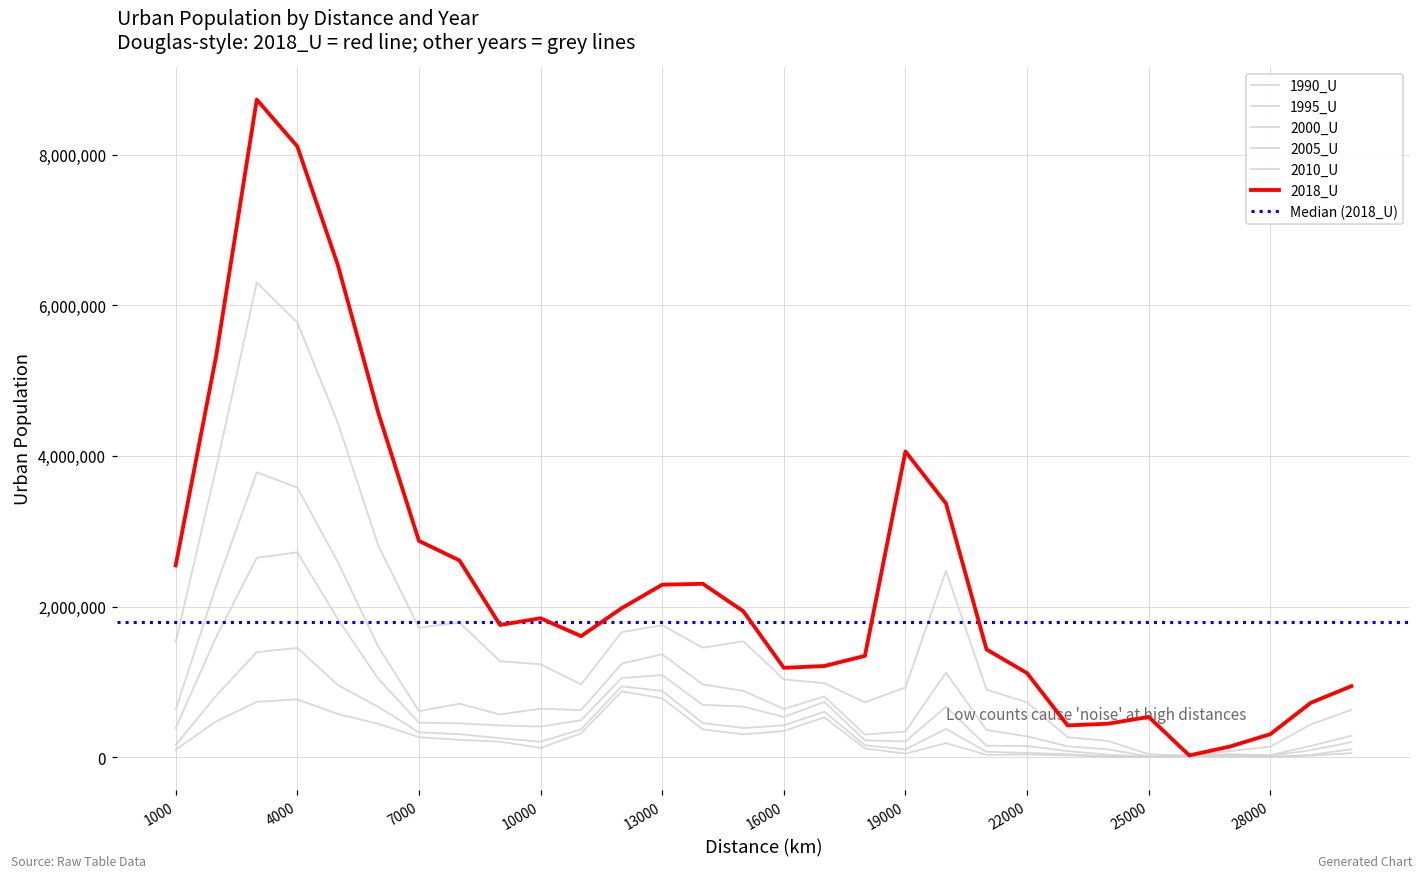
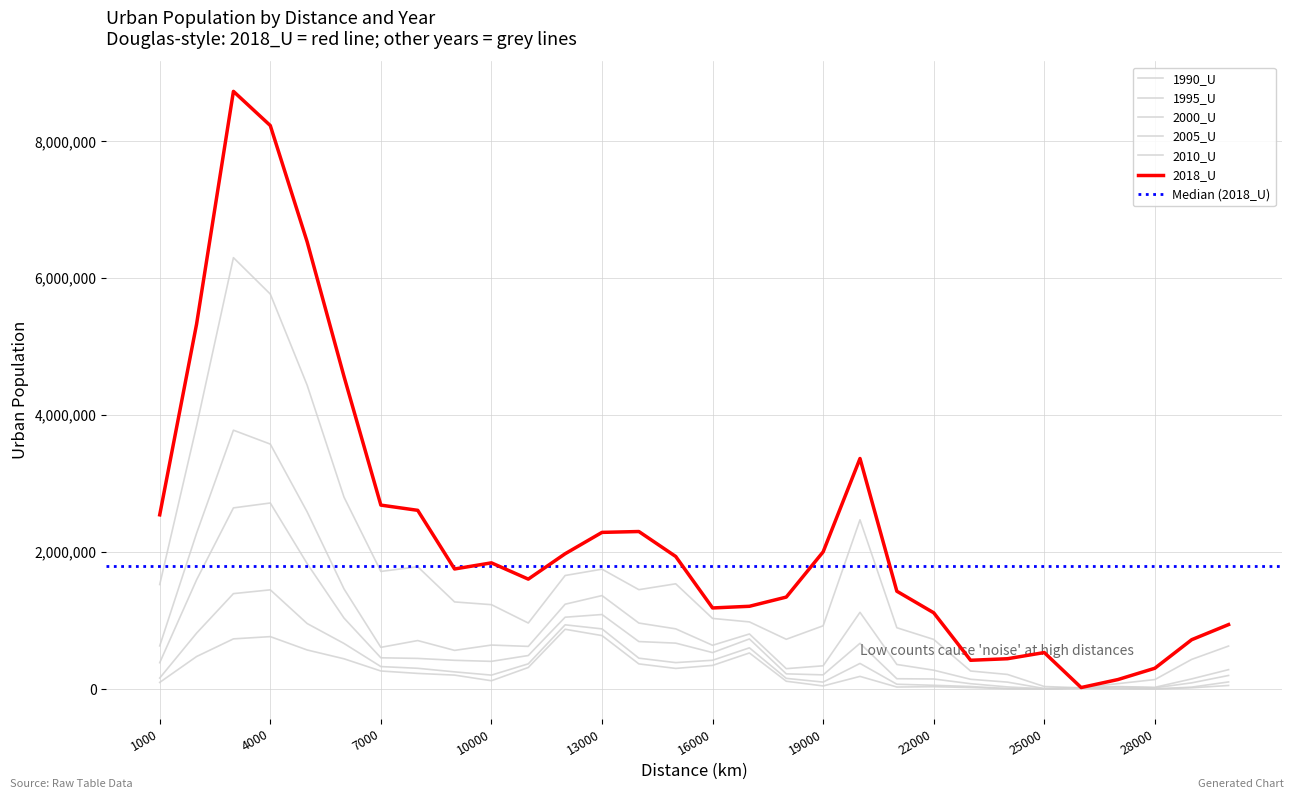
2018_U, 4000: 8,100,000 -> 8,200,000
2018_U, 7000: 2,900,000 -> 2,700,000
2018_U, 19000: 4,100,000 -> 2,000,000
